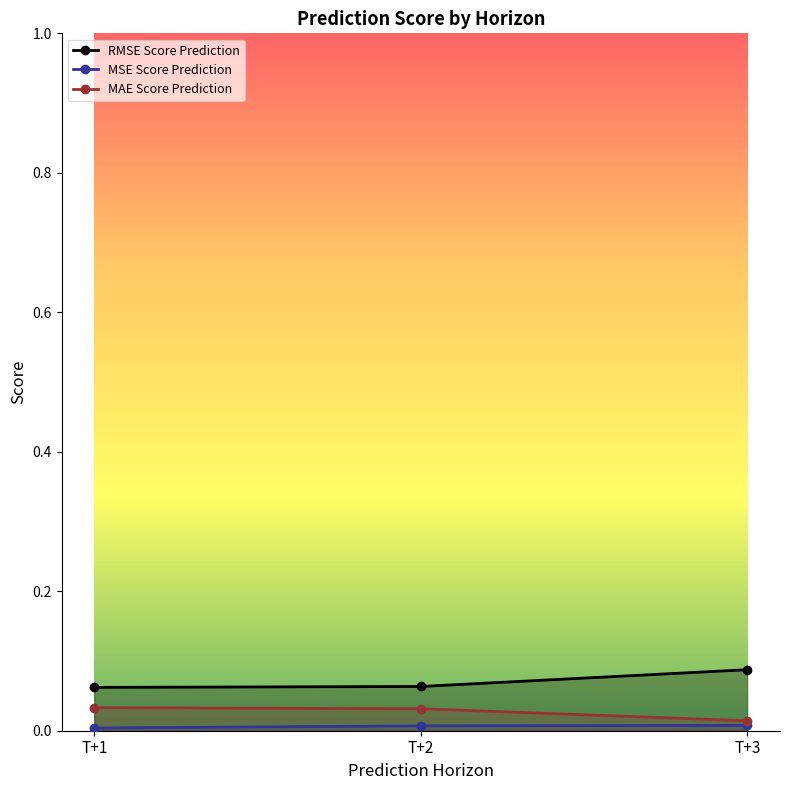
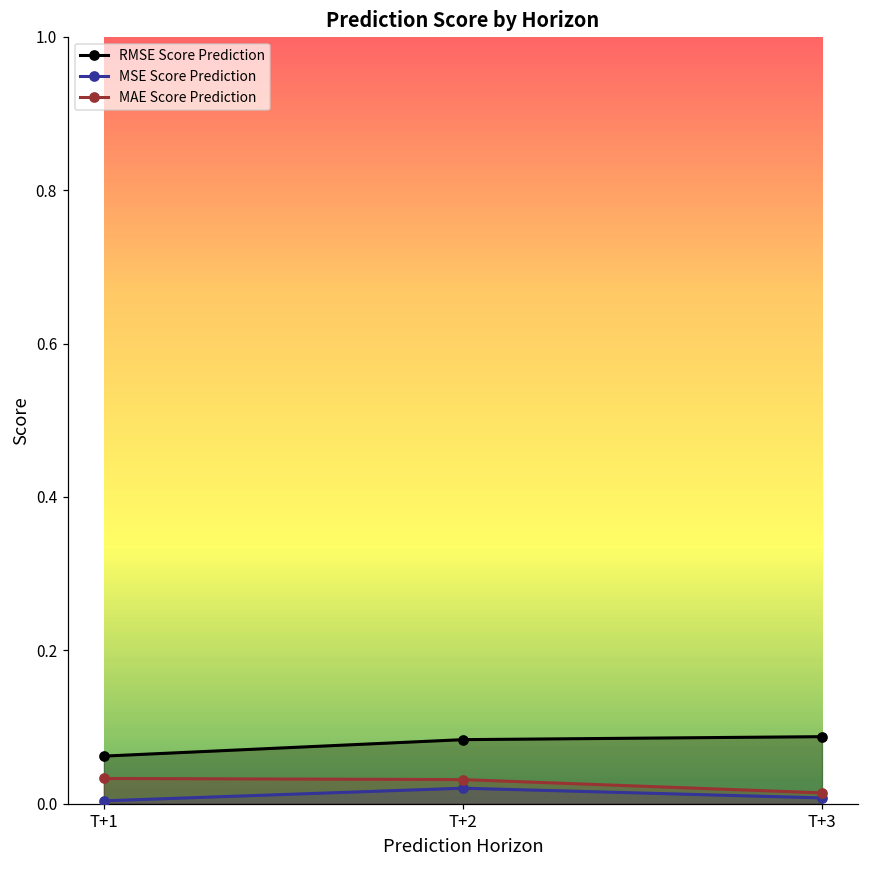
RMSE Score Prediction, T+2: 0.06 -> 0.08
MSE Score Prediction, T+2: 0.01 -> 0.02
